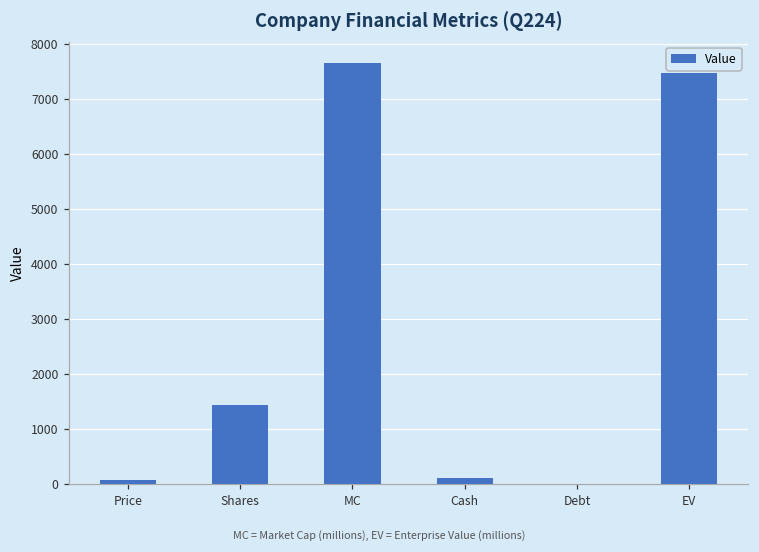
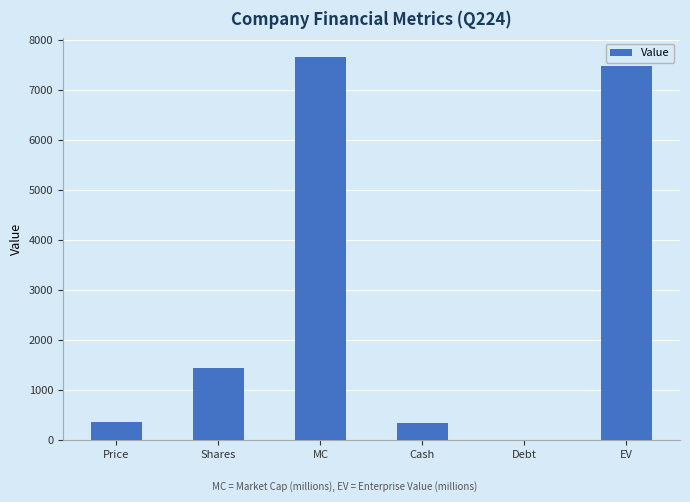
Price: 100 -> 400
Cash: 100 -> 300
